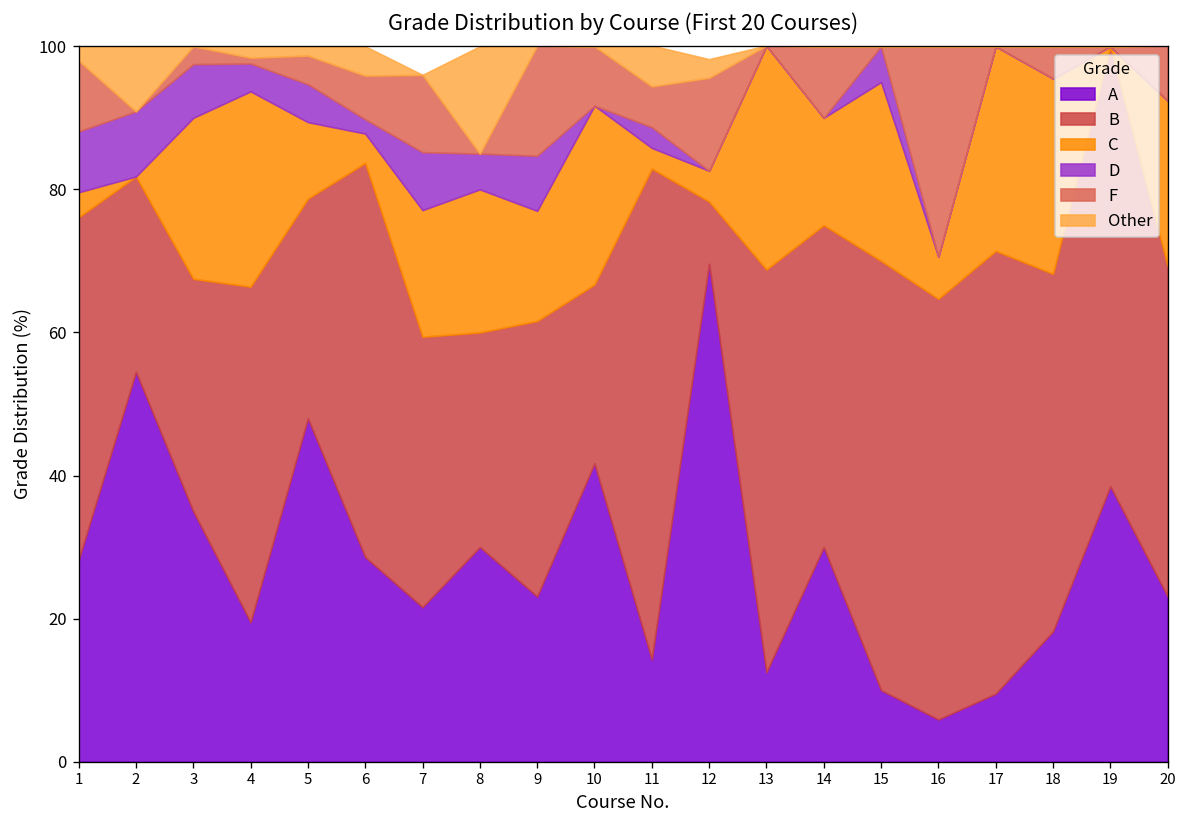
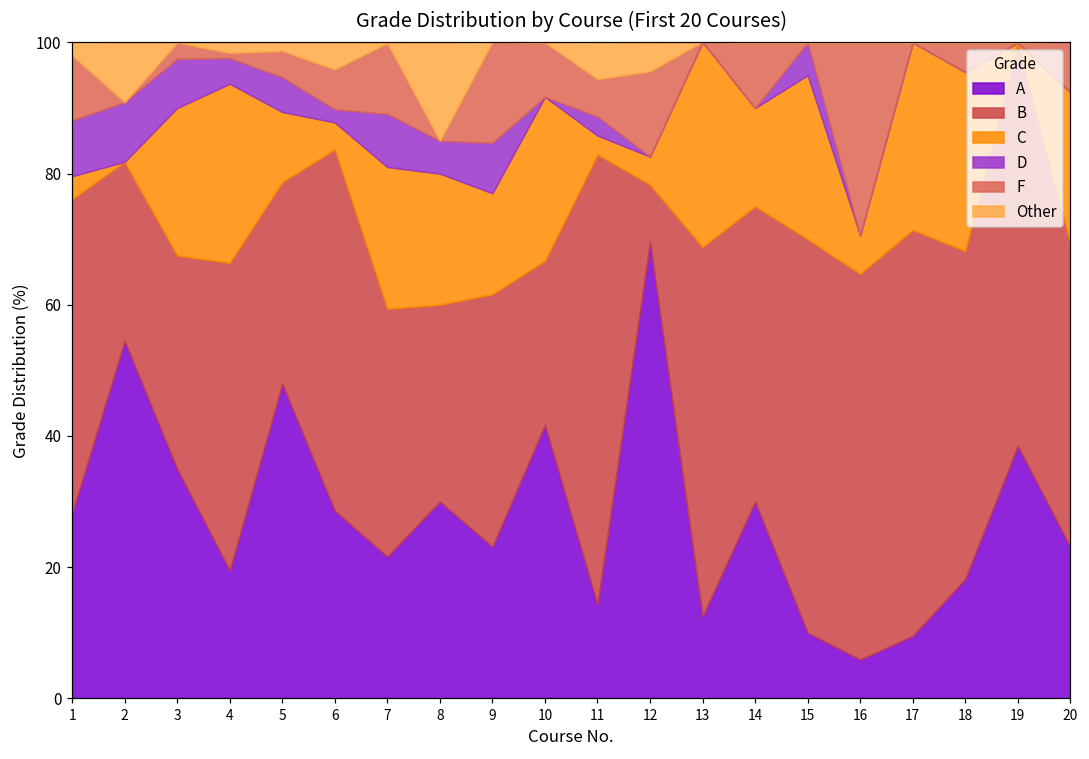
C, 7: 18 -> 22
Other, 12: 3 -> 4
